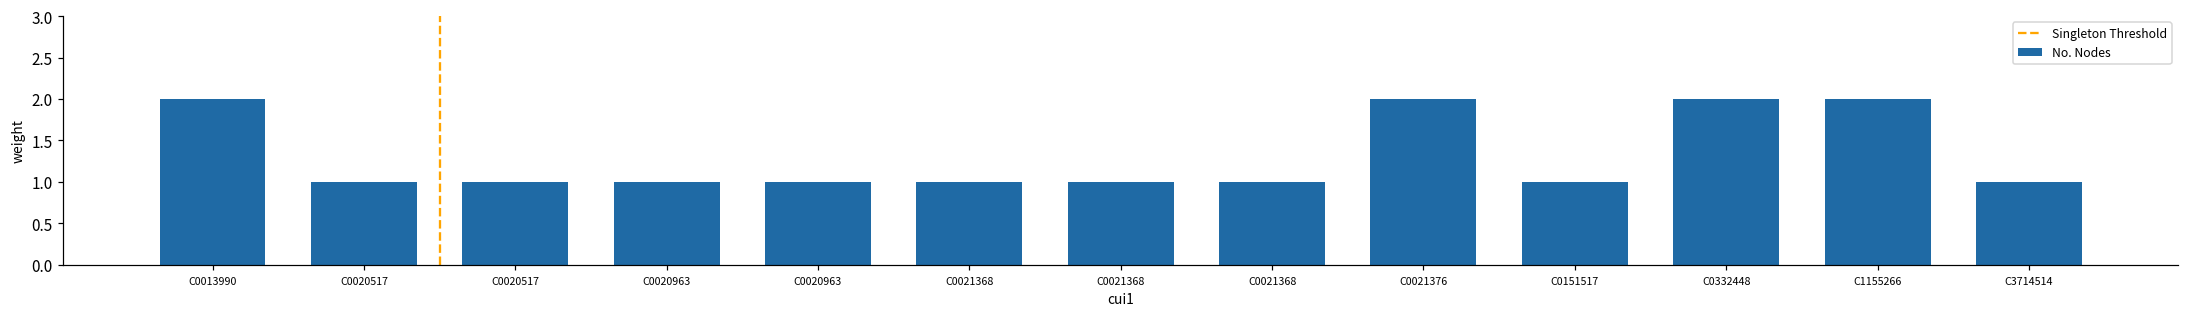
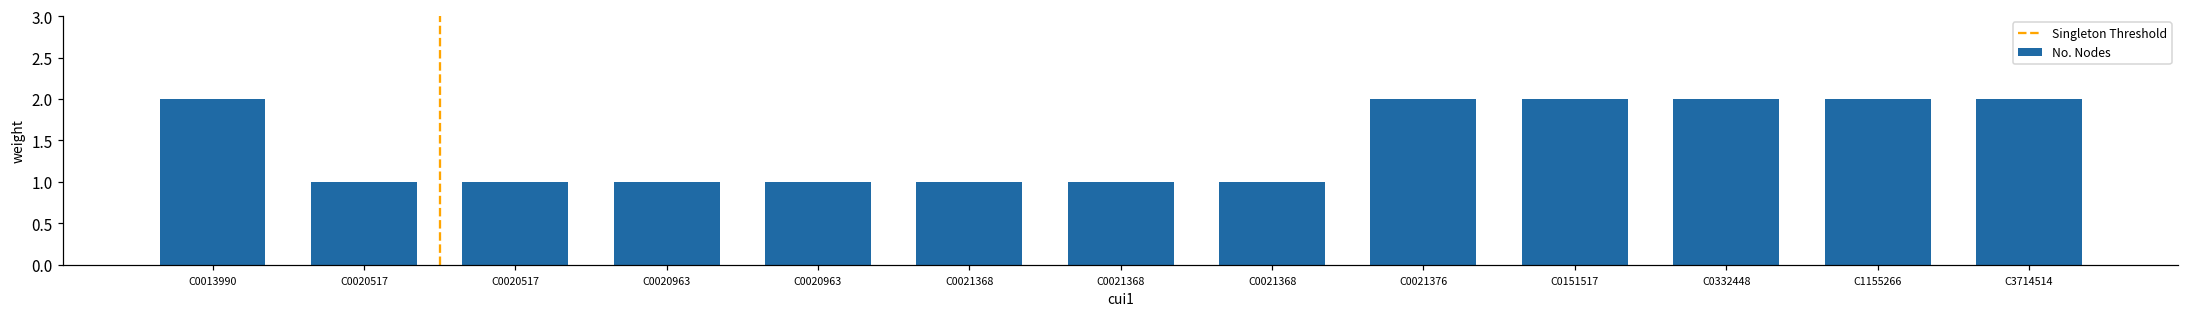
C0151517: 1 -> 2
C3714514: 1 -> 2
